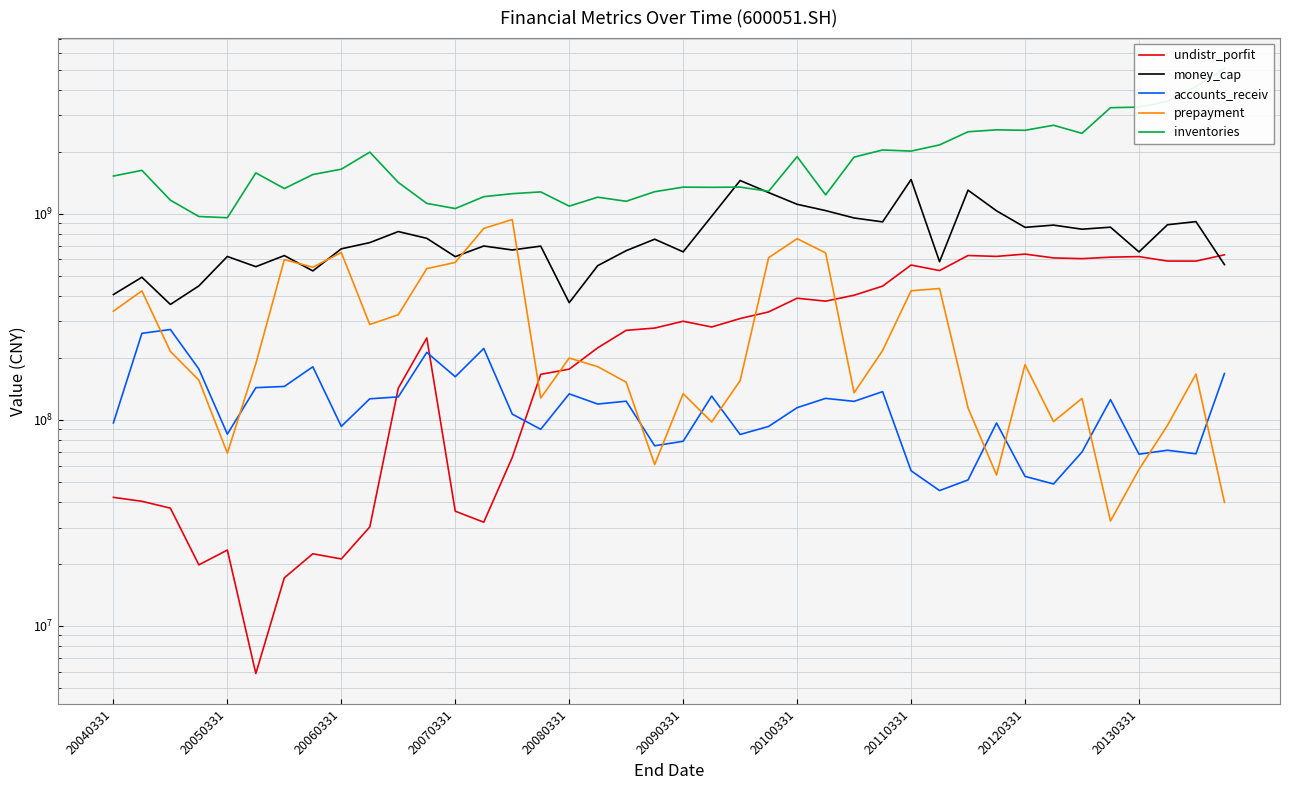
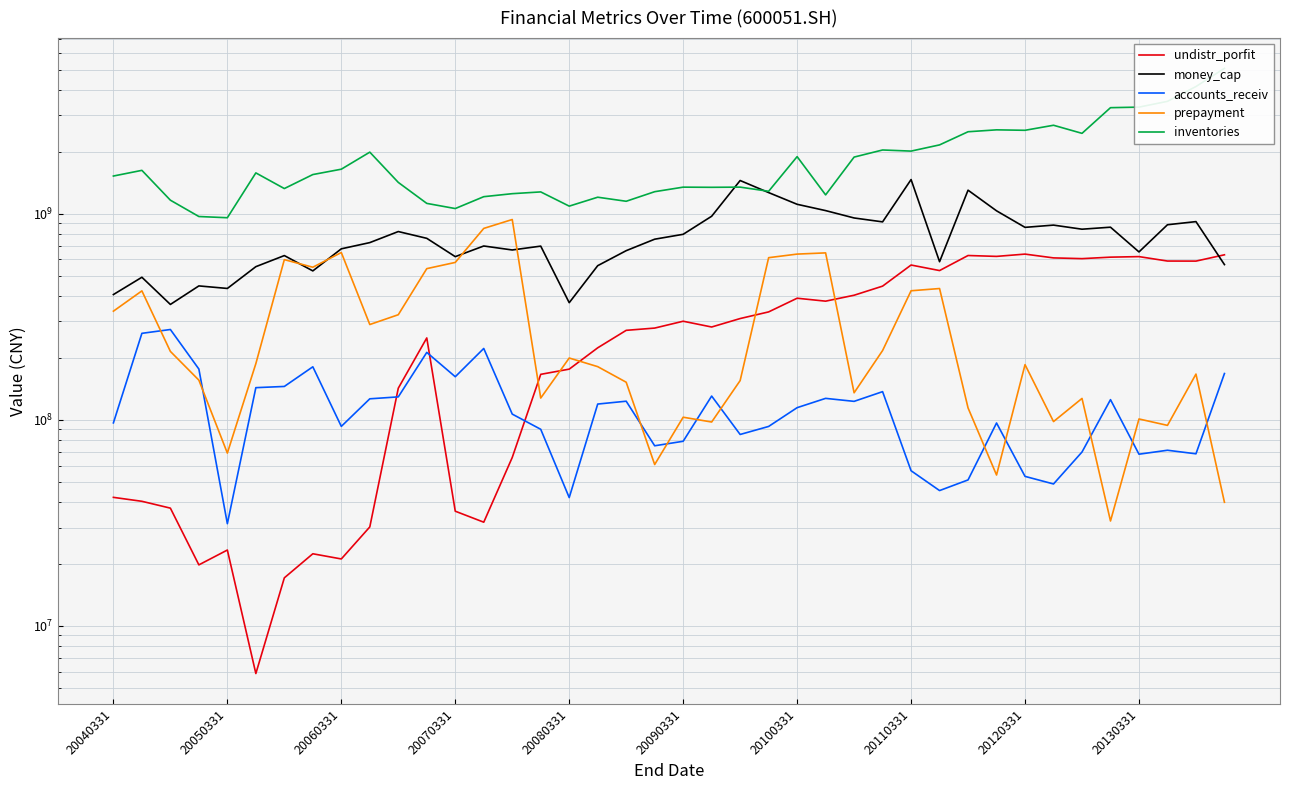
money_cap, 20050331: 620000000 -> 430000000
accounts_receiv, 20050331: 85000000 -> 31000000
accounts_receiv, 20080331: 130000000 -> 42000000
money_cap, 20090331: 650000000 -> 790000000
prepayment, 20090331: 130000000 -> 100000000
prepayment, 20100331: 760000000 -> 640000000
prepayment, 20130331: 57000000 -> 100000000
